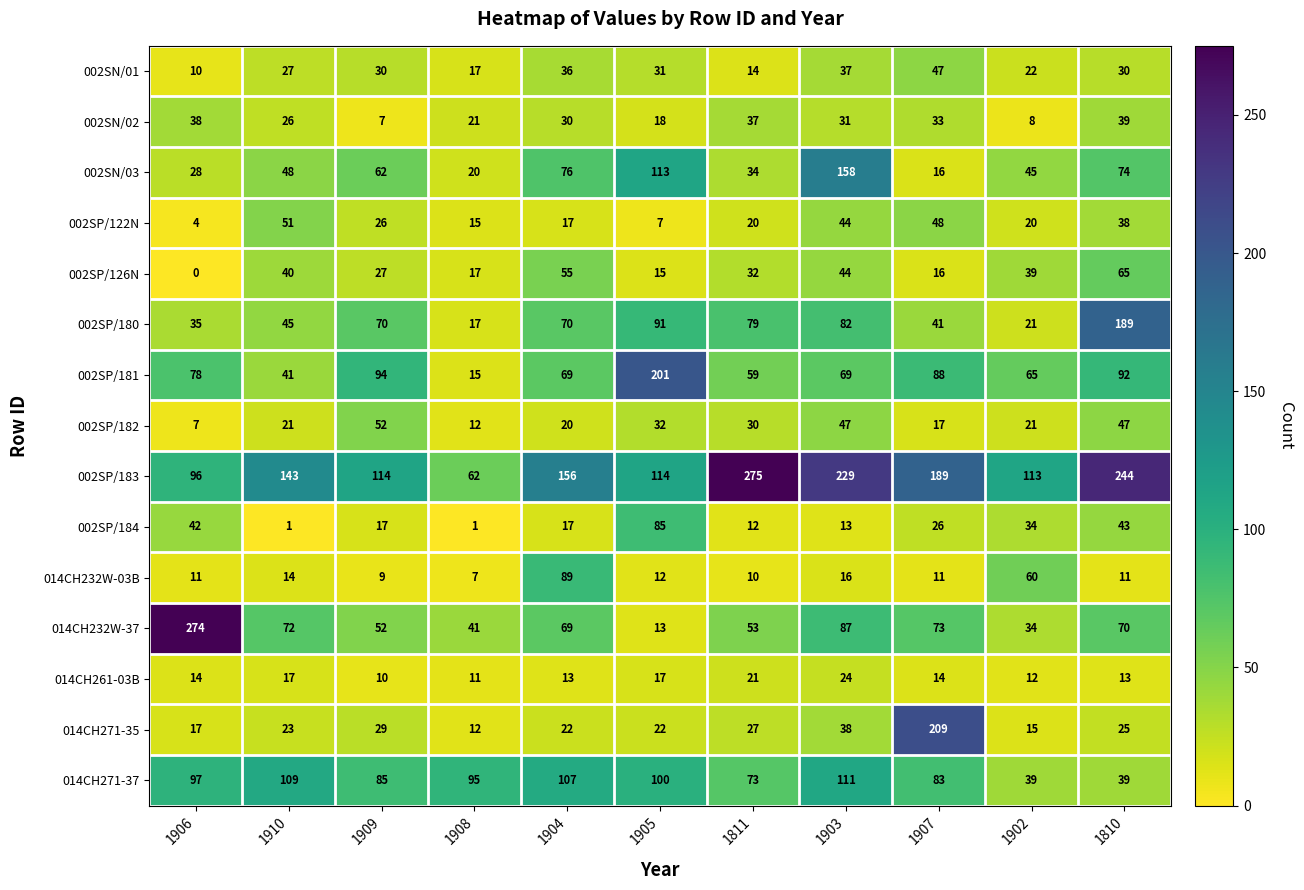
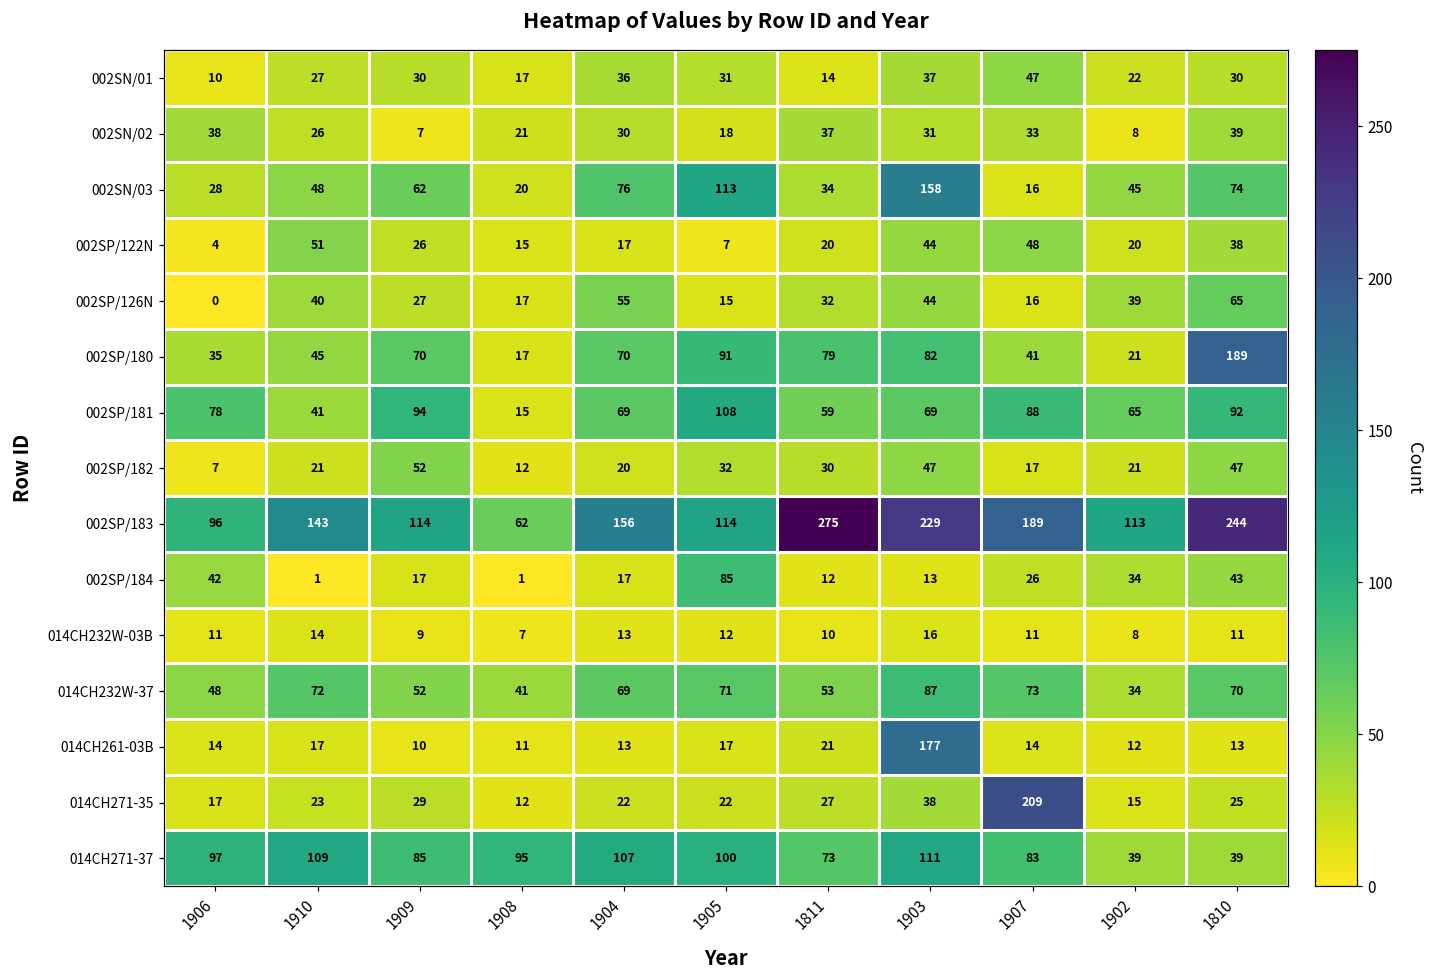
002SP/181, 1905: 201 -> 108
014CH232W-03B, 1904: 89 -> 13
014CH232W-03B, 1902: 60 -> 8
014CH232W-37, 1906: 274 -> 48
014CH232W-37, 1905: 13 -> 71
014CH261-03B, 1903: 24 -> 177
